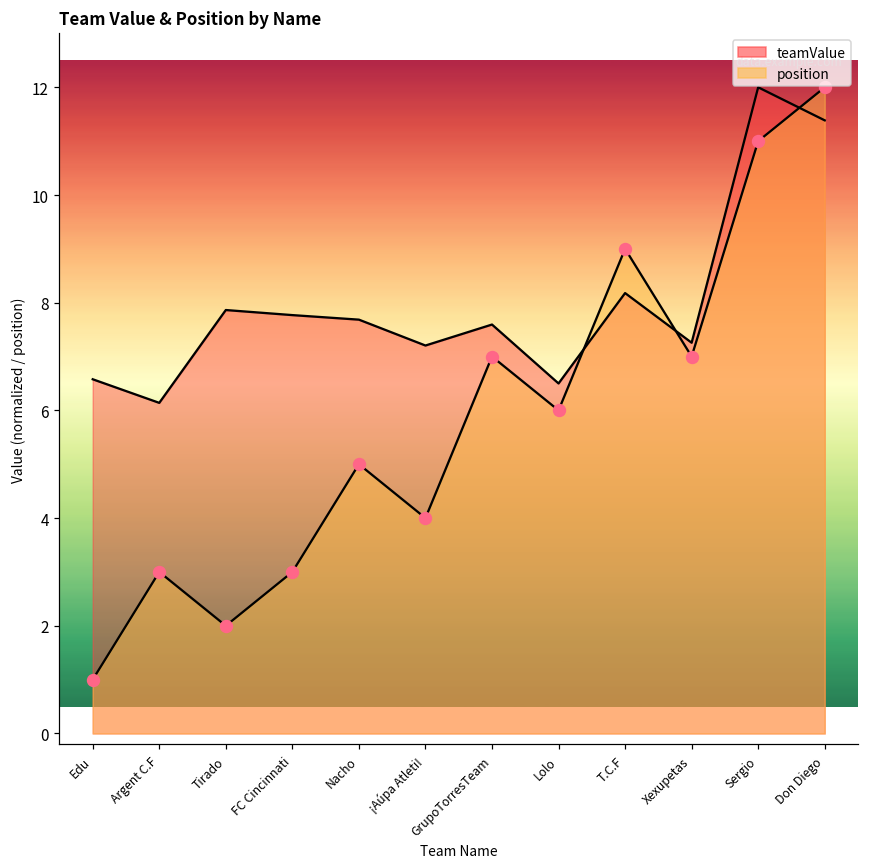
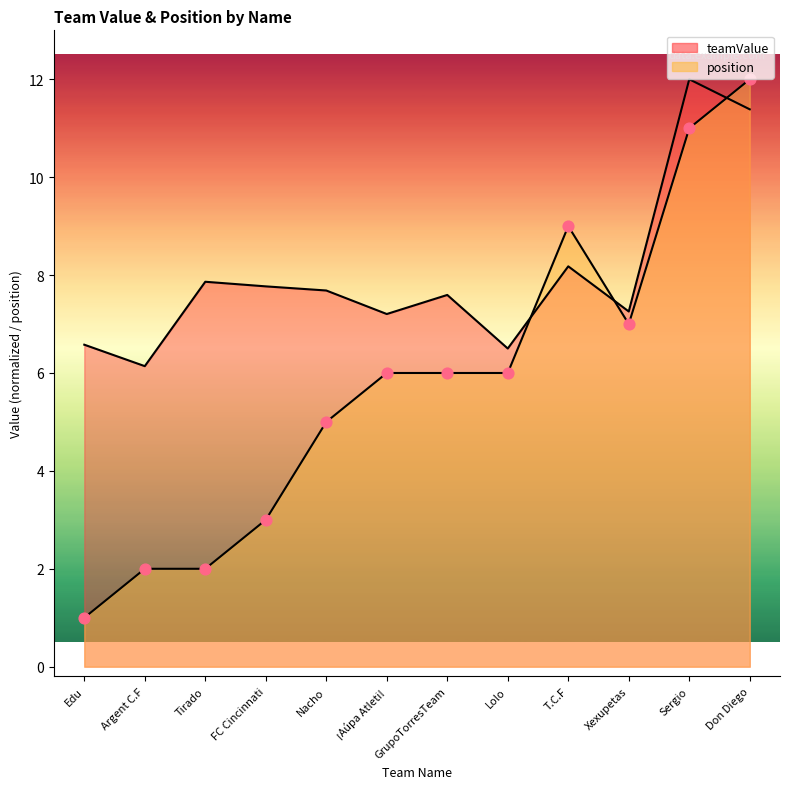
position, Argent C.F: 3 -> 2
position, ¡Aúpa Atleti!: 4 -> 6
position, GrupoTorresTeam: 7 -> 6
